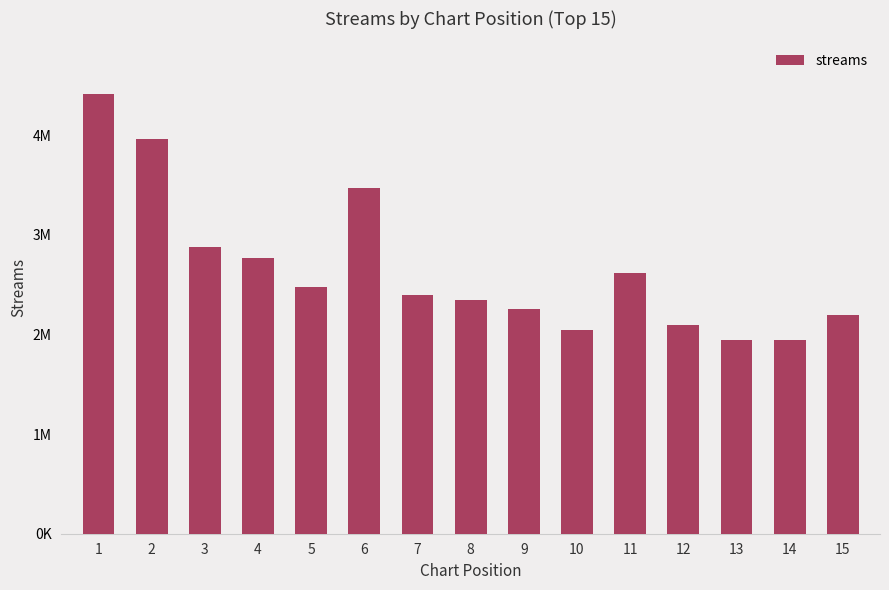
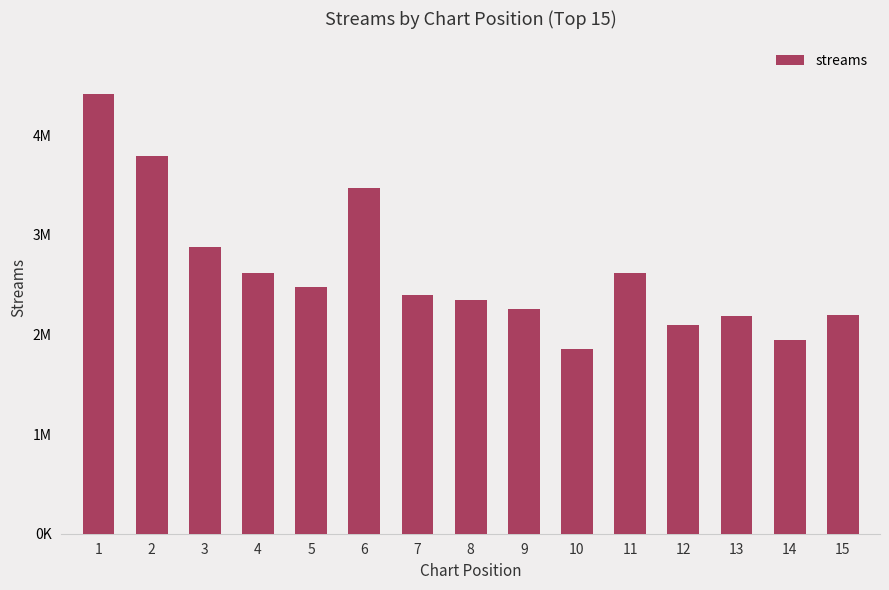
2: 4000000 -> 3800000
4: 2800000 -> 2600000
10: 2100000 -> 1900000
13: 1900000 -> 2200000
